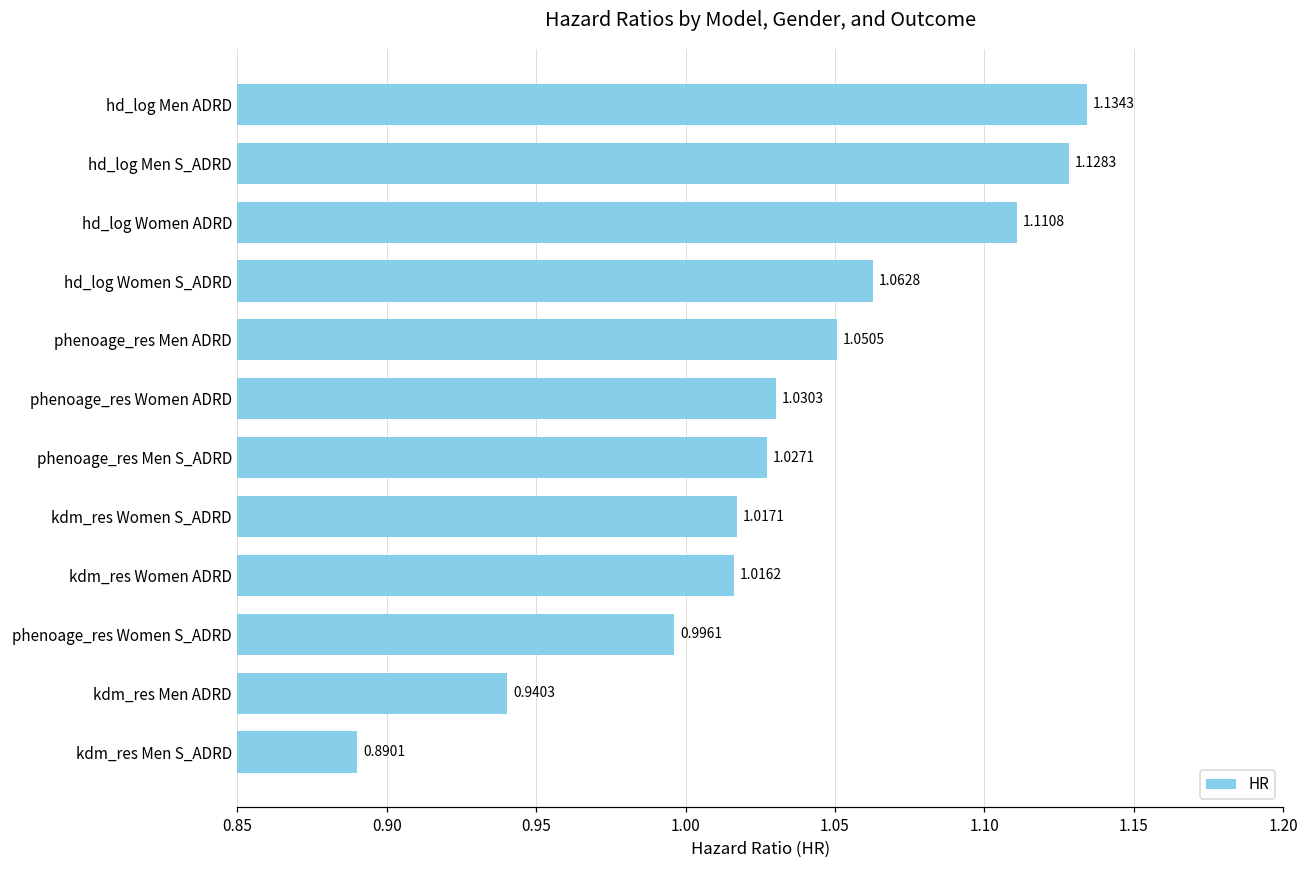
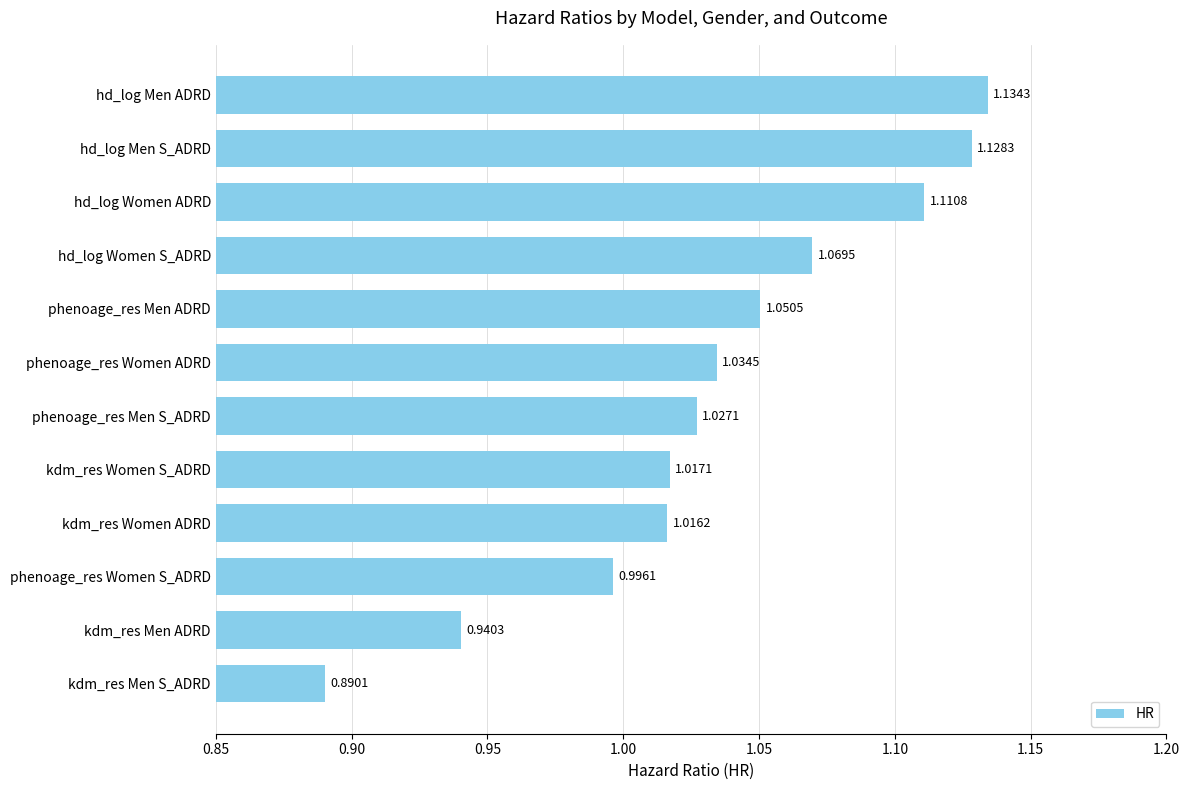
hd_log Women S_ADRD: 1.0628 -> 1.0695
phenoage_res Women ADRD: 1.0303 -> 1.0345
